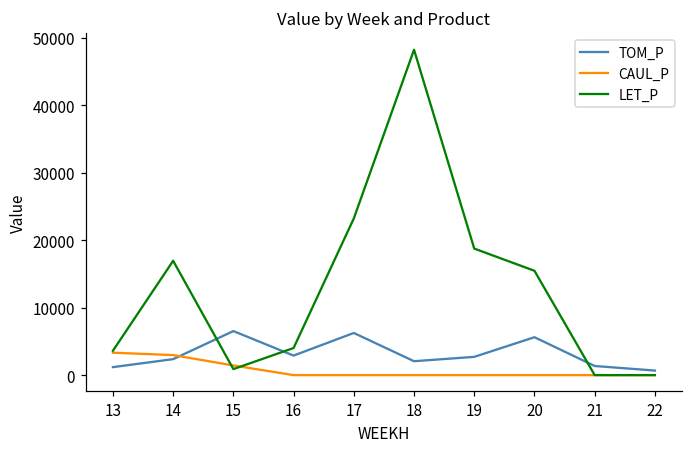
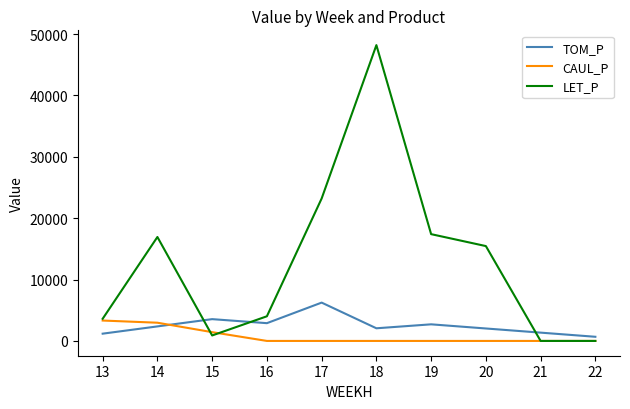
TOM_P, 15: 7000 -> 4000
LET_P, 19: 19000 -> 17000
TOM_P, 20: 6000 -> 2000
